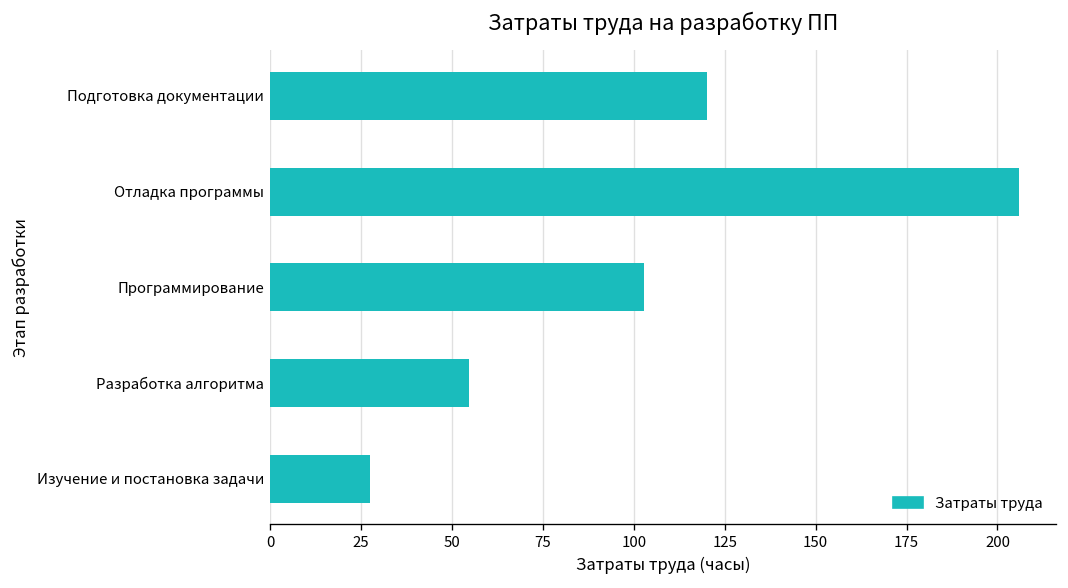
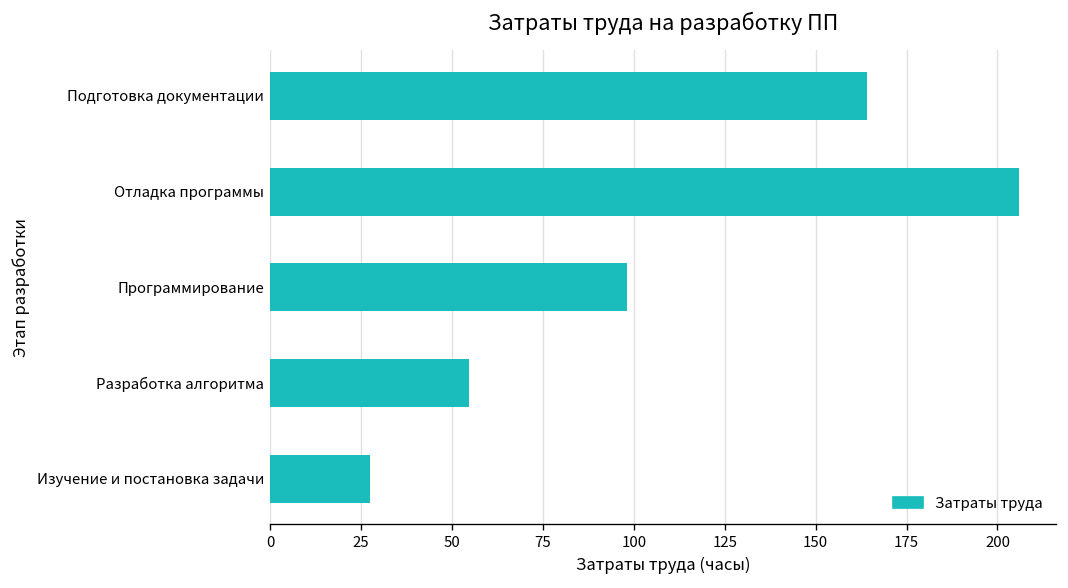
Подготовка документации: 120 -> 164
Программирование: 103 -> 98
